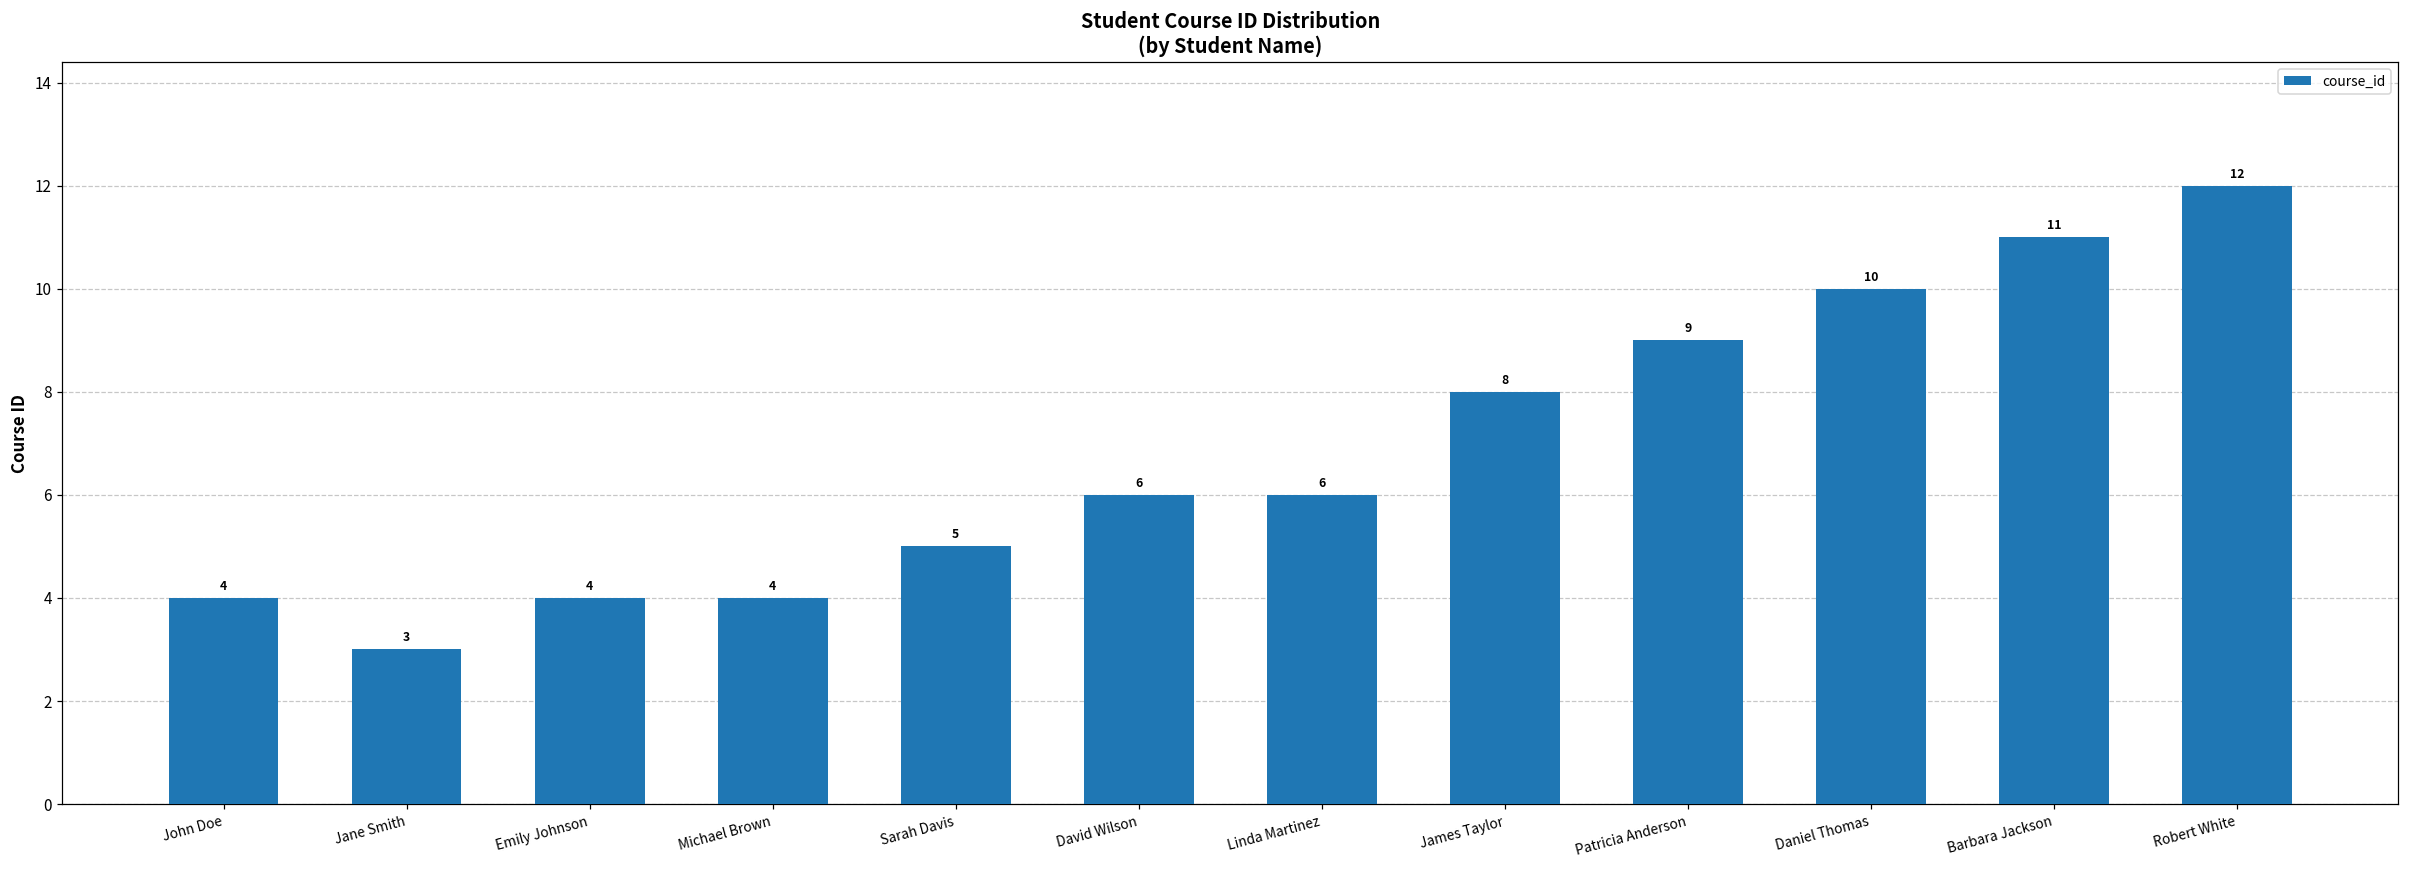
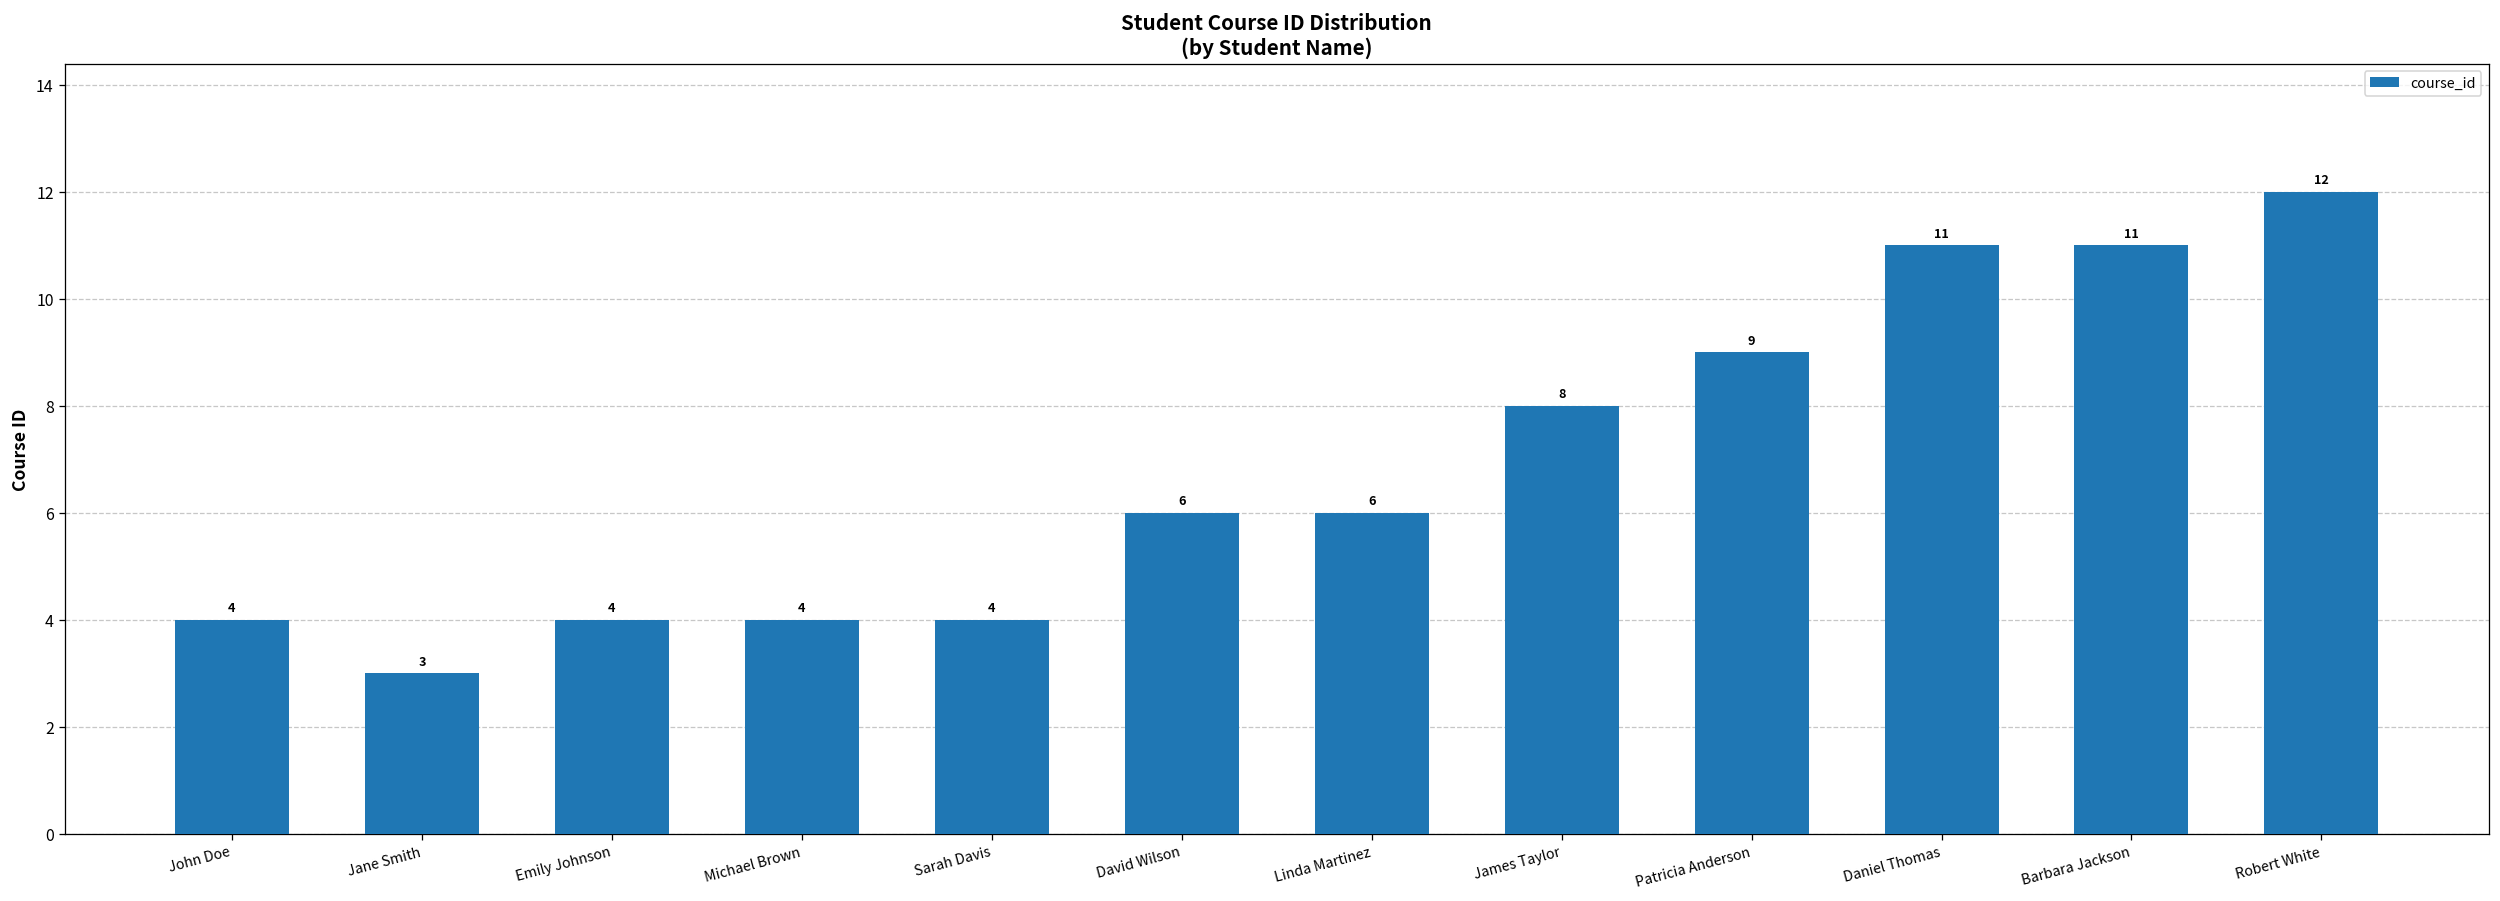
Sarah Davis: 5 -> 4
Daniel Thomas: 10 -> 11
